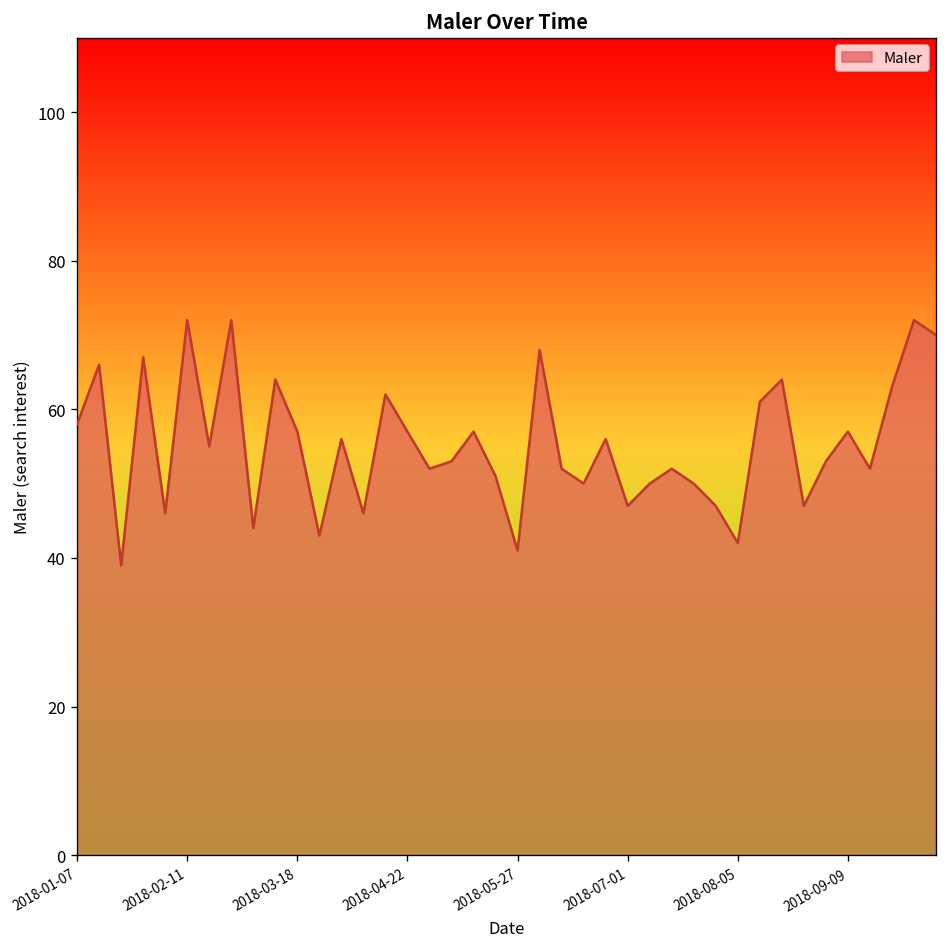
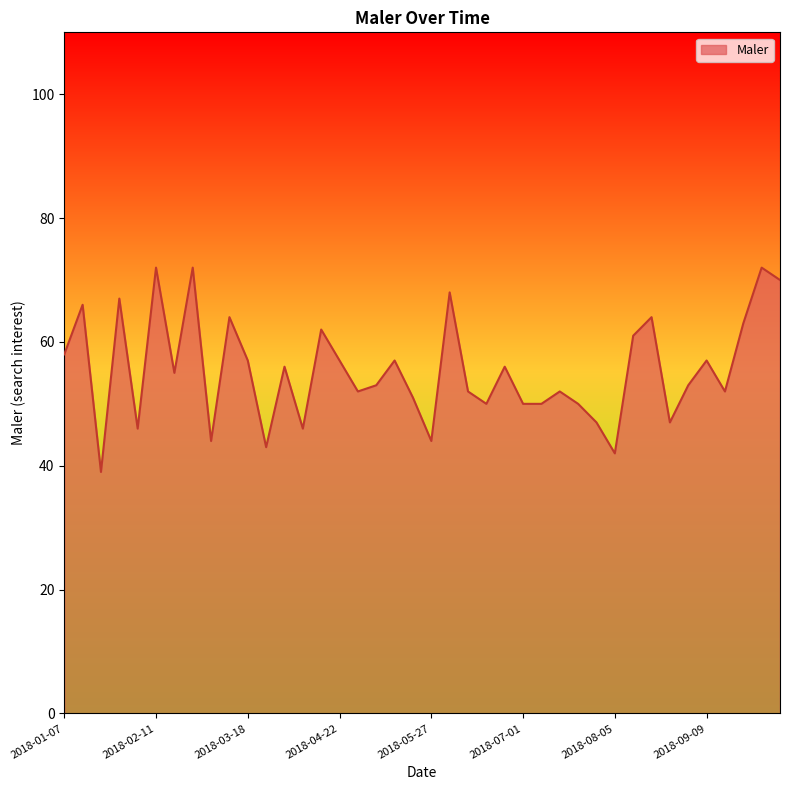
2018-05-27: 41 -> 44
2018-07-01: 47 -> 50
